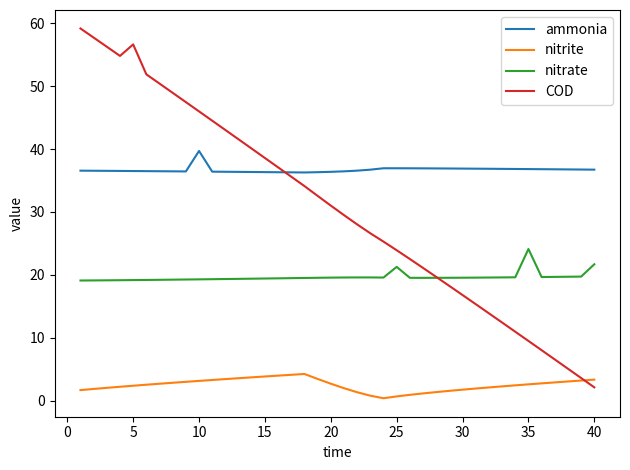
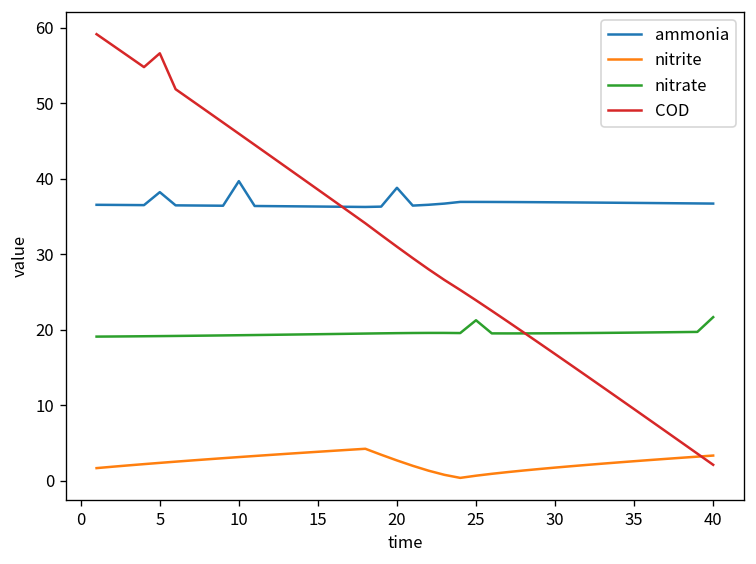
ammonia, 5: 37 -> 38
ammonia, 20: 36 -> 39
nitrate, 35: 24 -> 20
